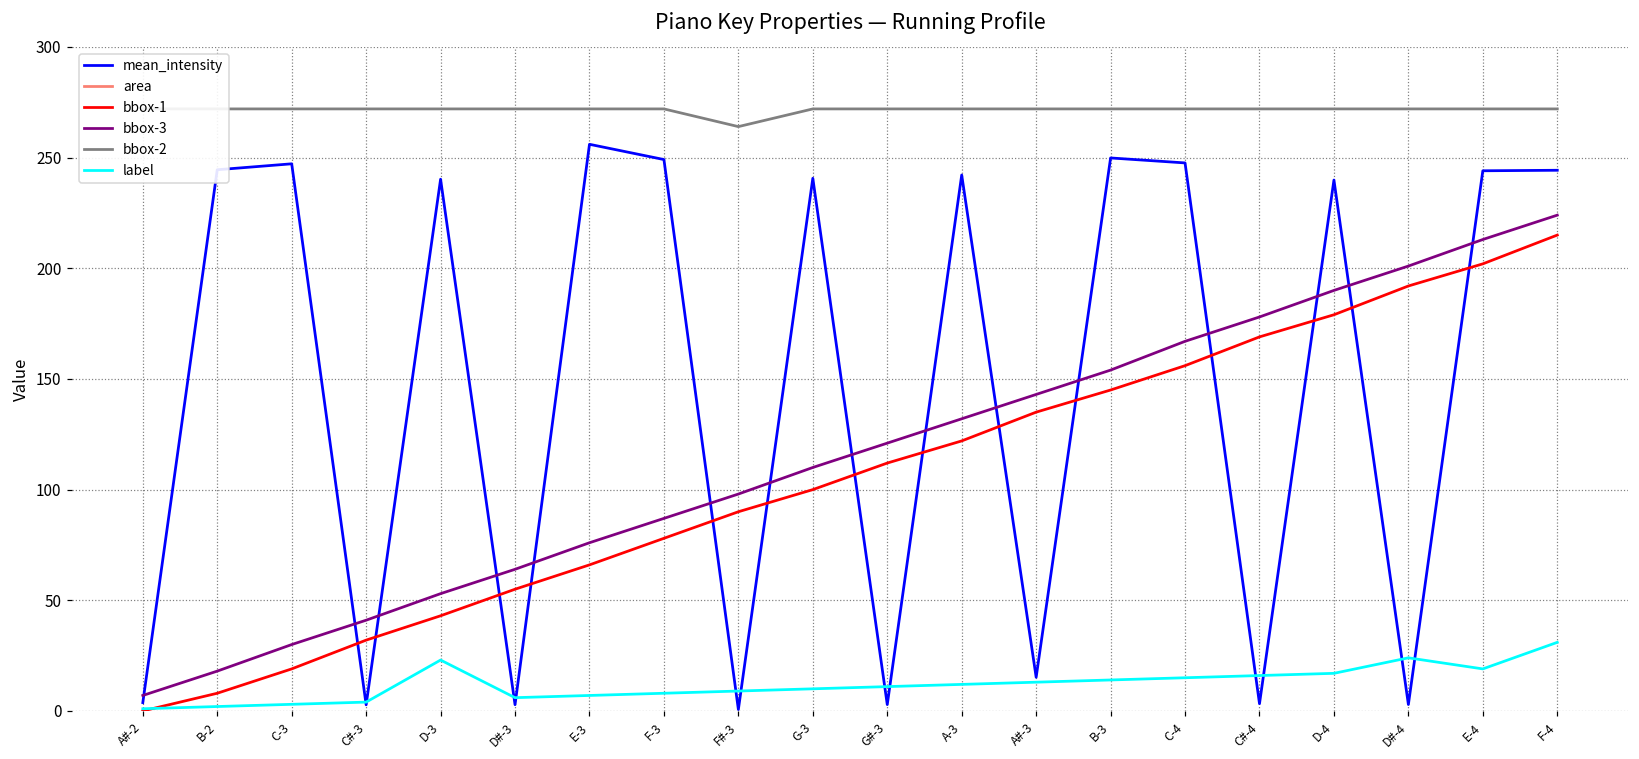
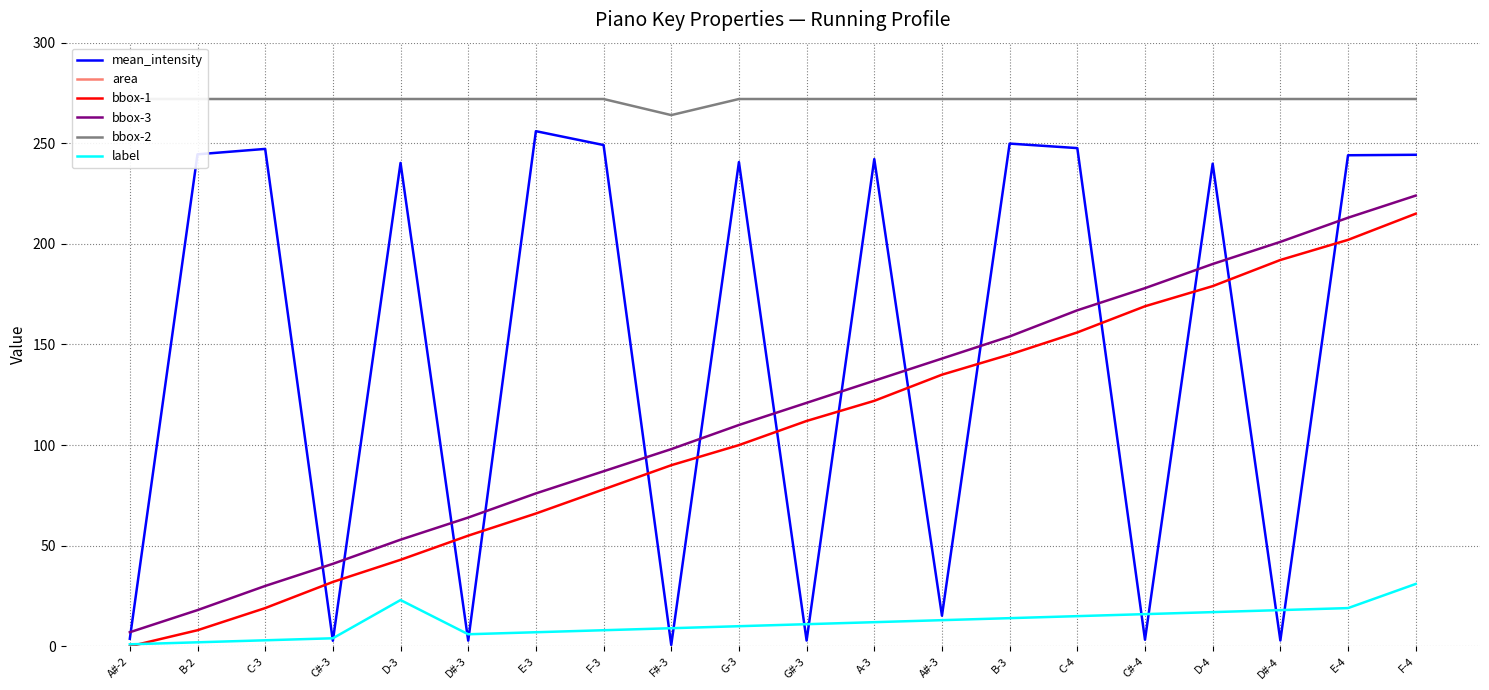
label, D#-4: 24 -> 18
